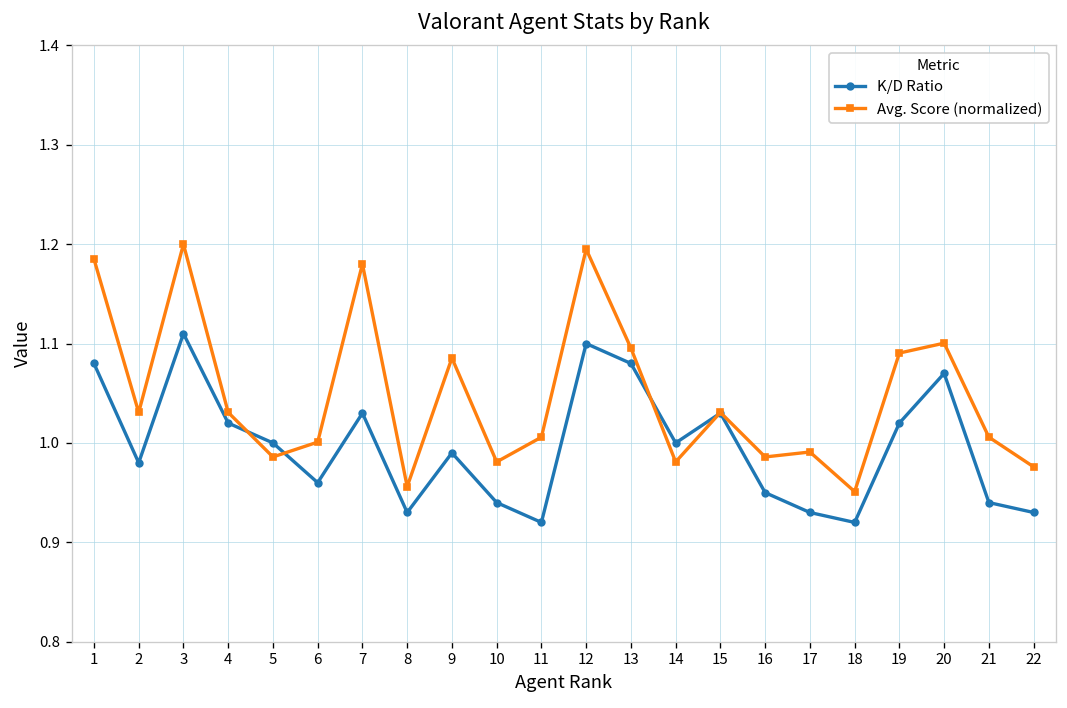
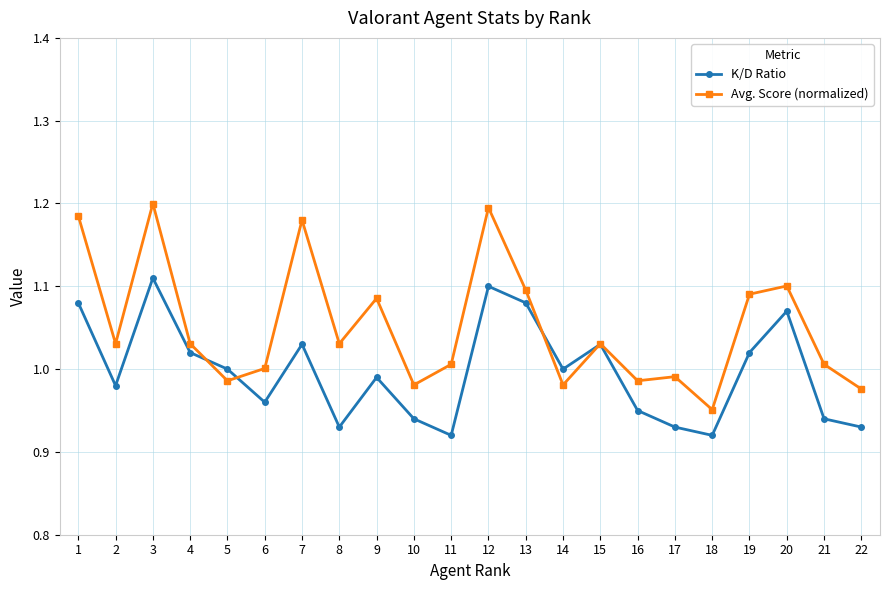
Avg. Score (normalized), 8: 0.96 -> 1.03
